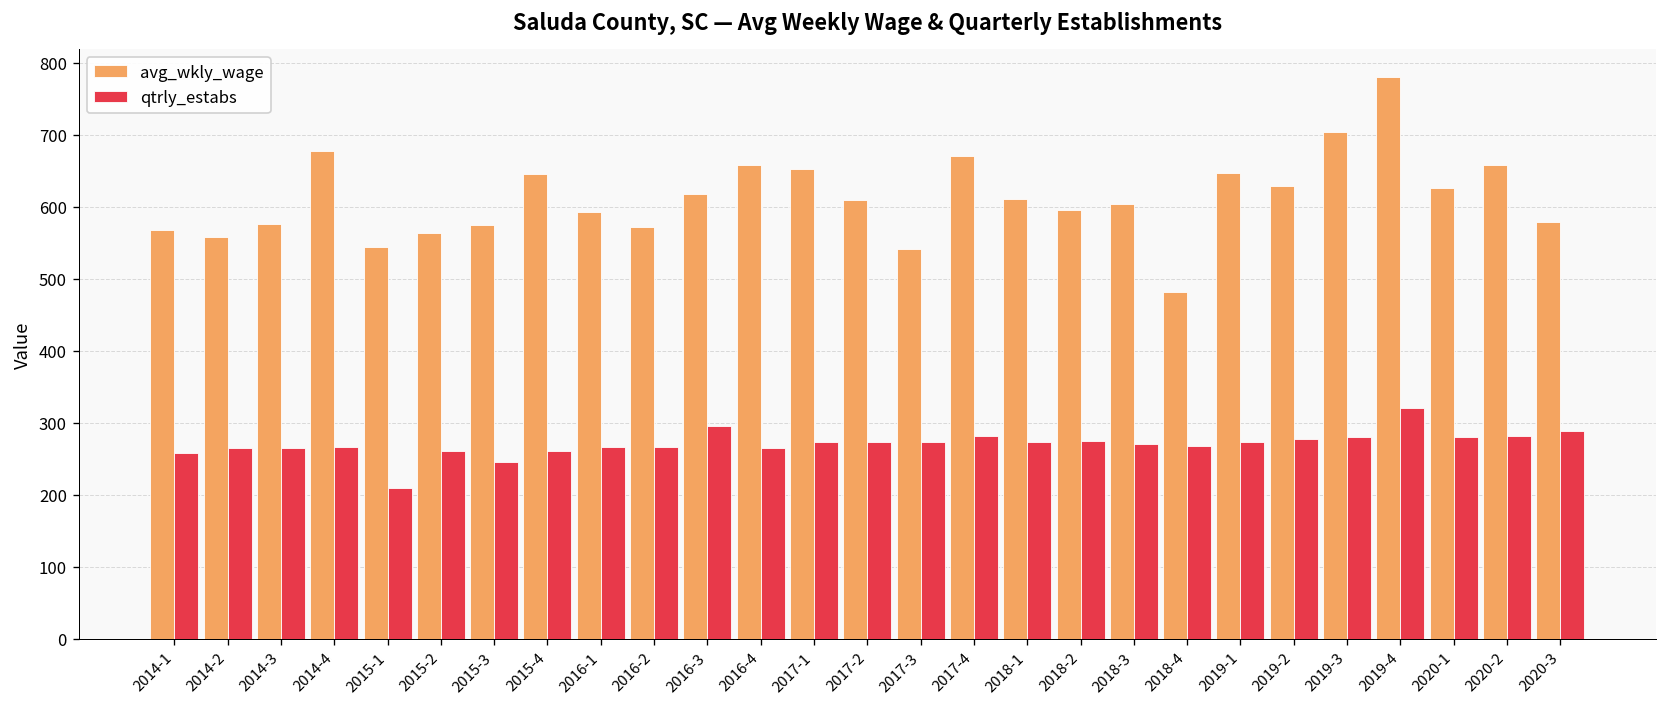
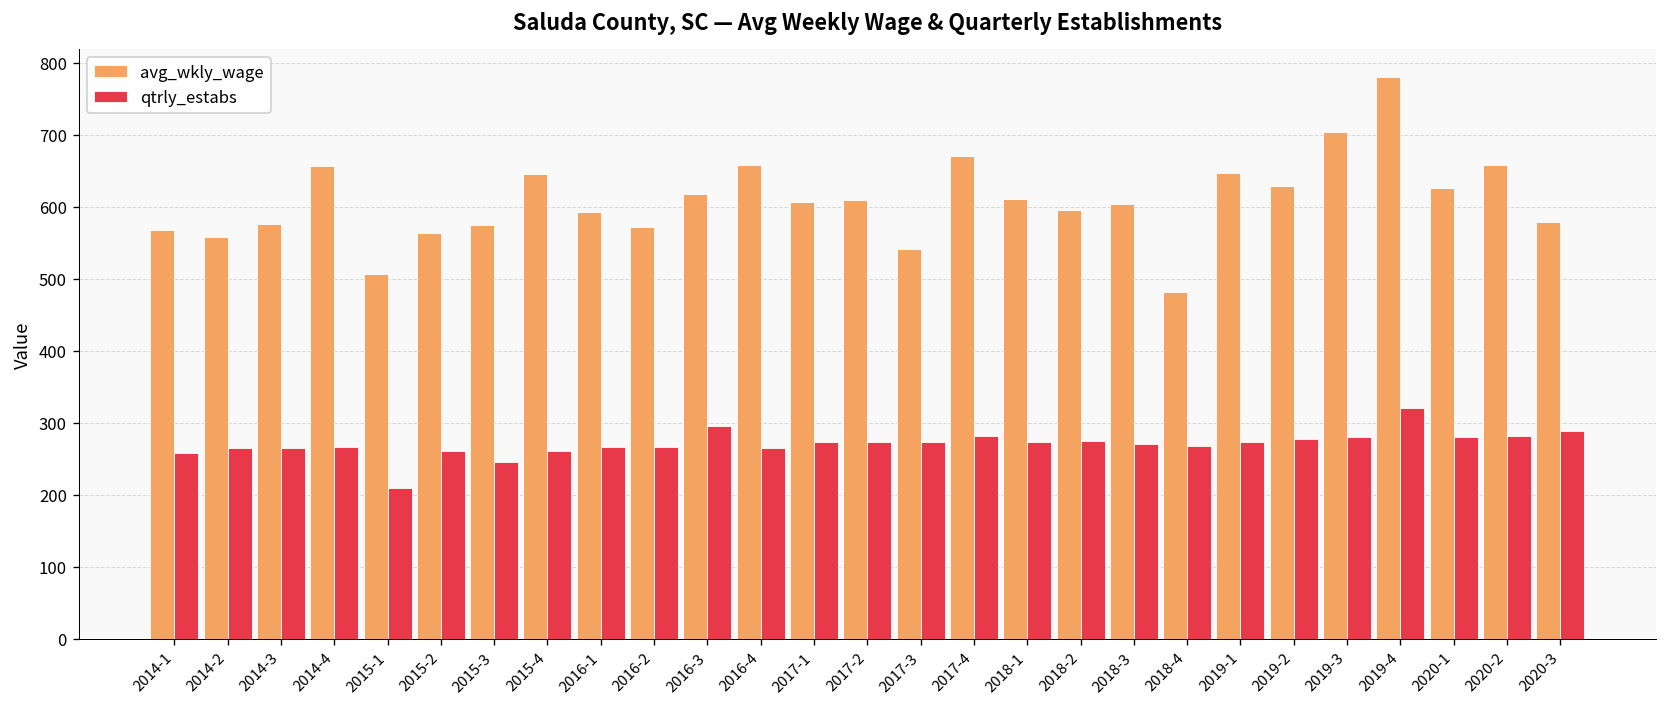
avg_wkly_wage, 2014-4: 680 -> 660
avg_wkly_wage, 2015-1: 540 -> 510
avg_wkly_wage, 2017-1: 650 -> 610
